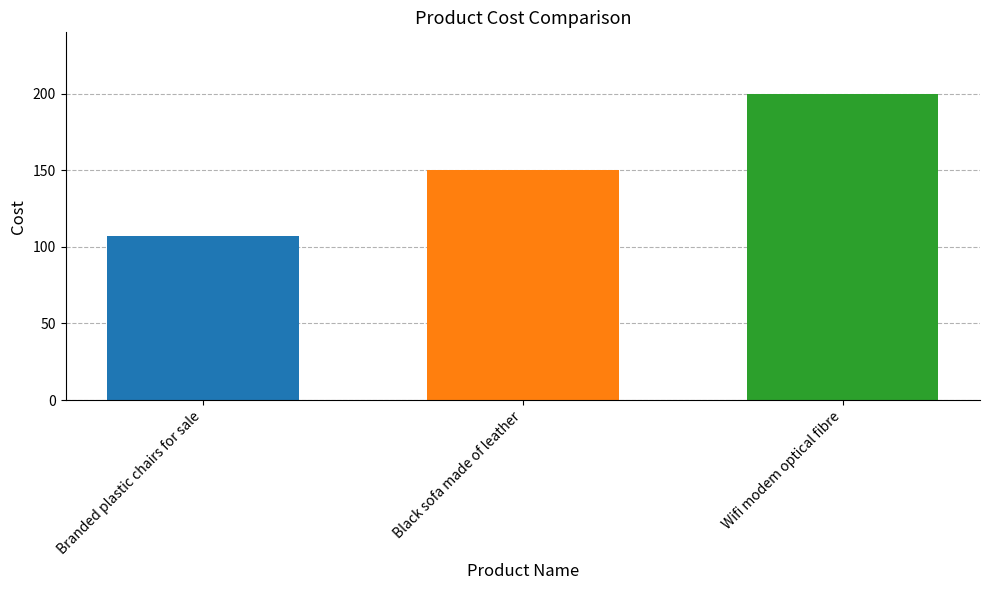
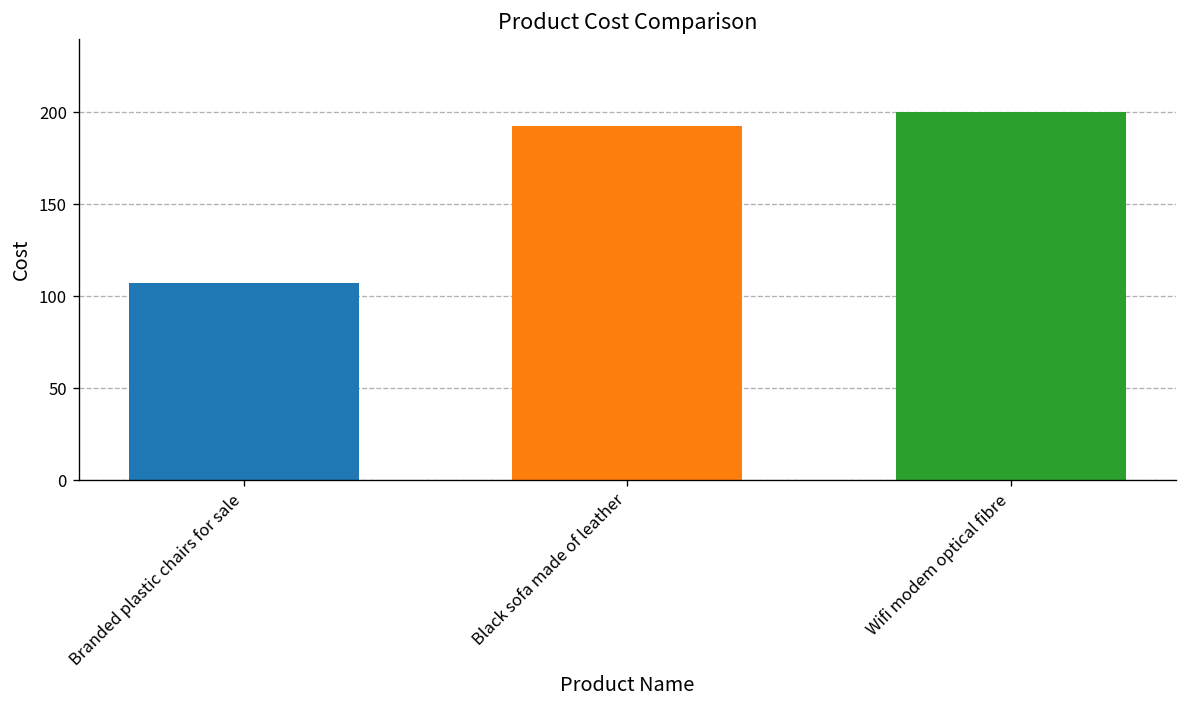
Black sofa made of leather: 150 -> 193
